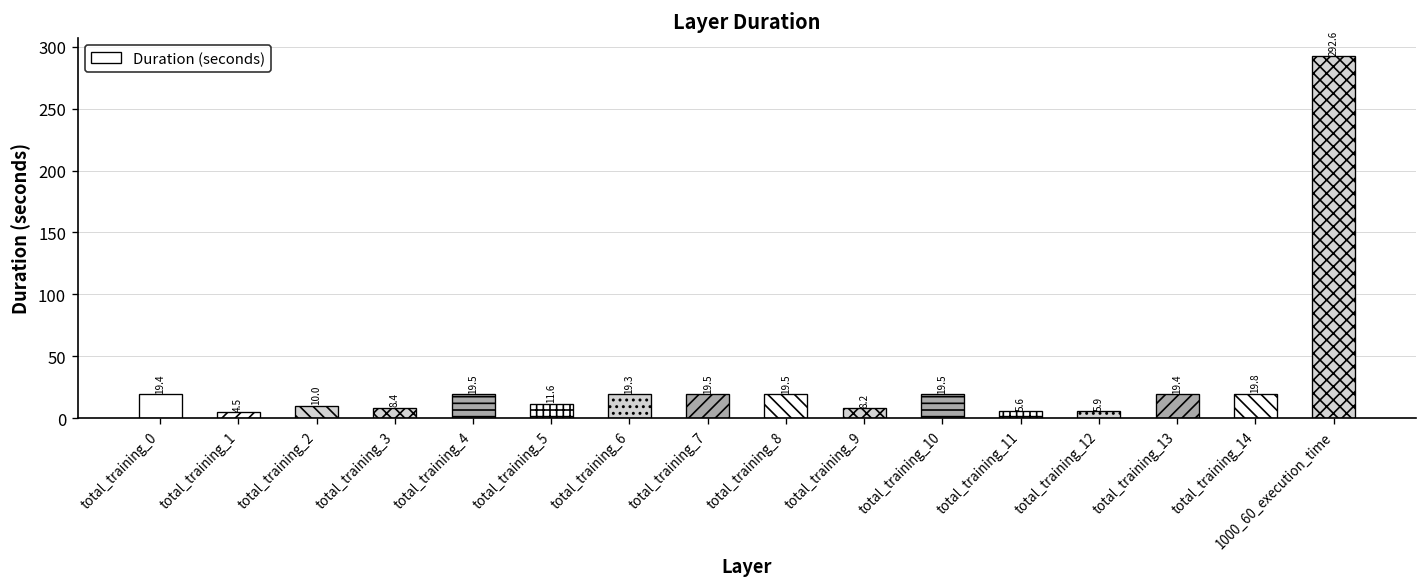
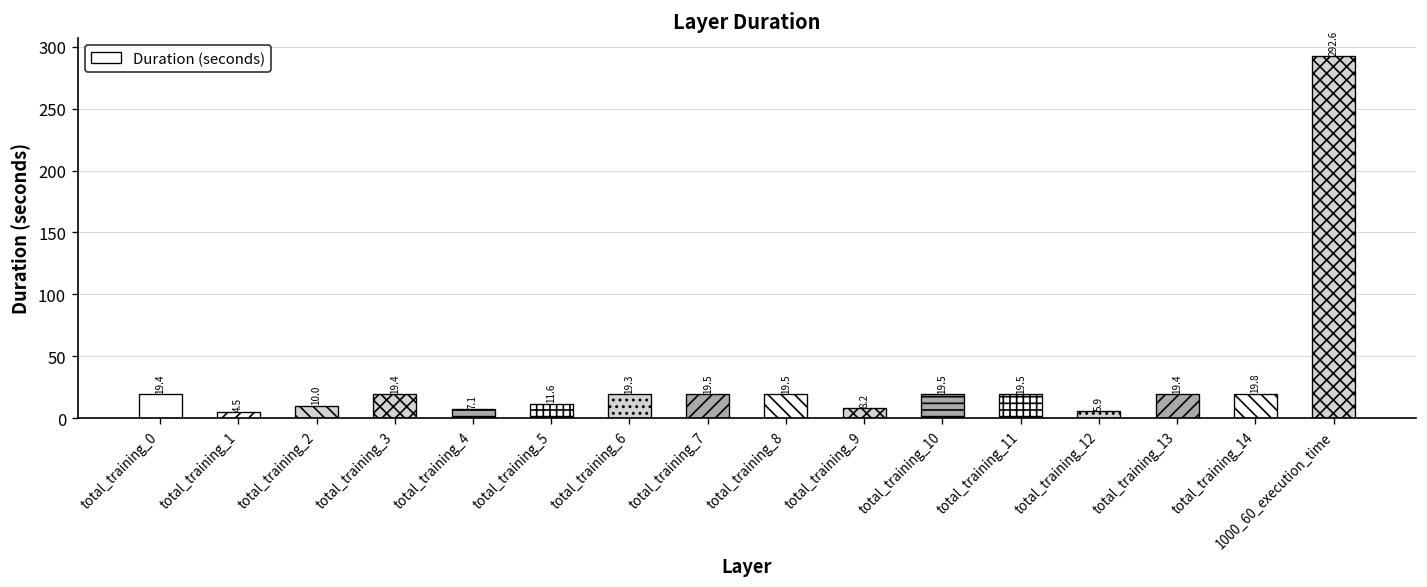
total_training_3: 8.4 -> 19.4
total_training_4: 19.5 -> 7.1
total_training_11: 5.6 -> 19.5
